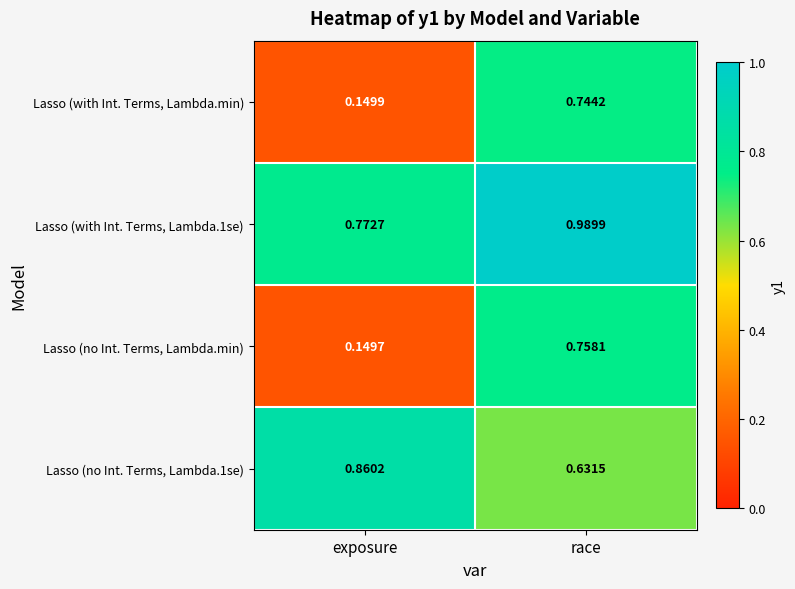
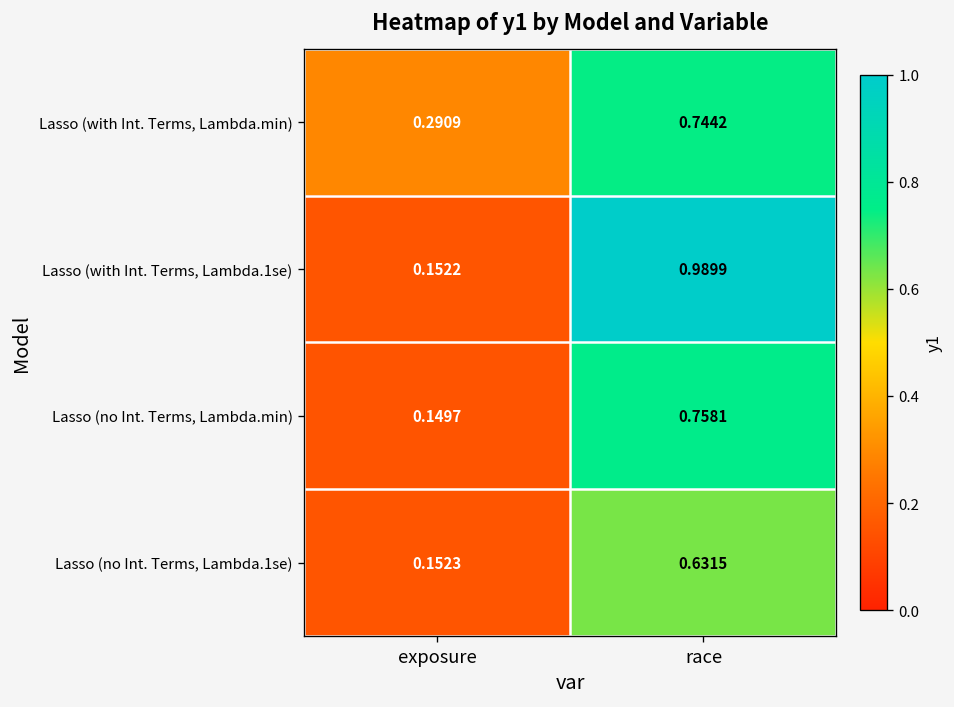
Lasso (with Int. Terms, Lambda.min), exposure: 0.1499 -> 0.2909
Lasso (with Int. Terms, Lambda.1se), exposure: 0.7727 -> 0.1522
Lasso (no Int. Terms, Lambda.1se), exposure: 0.8602 -> 0.1523
